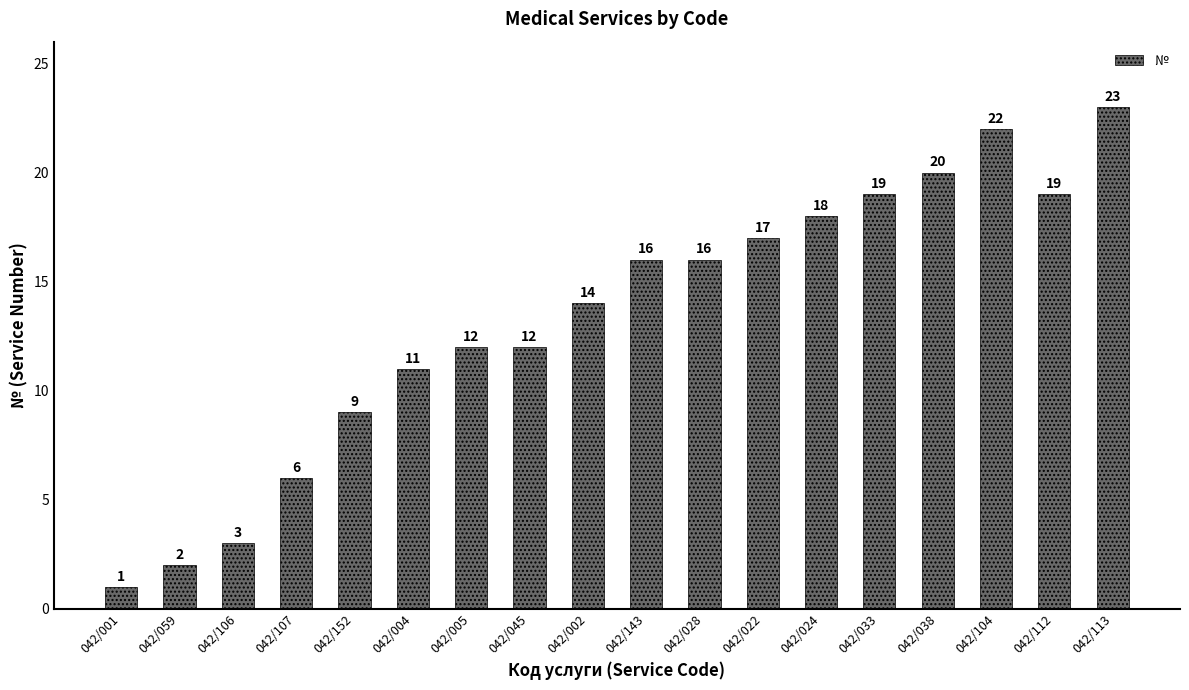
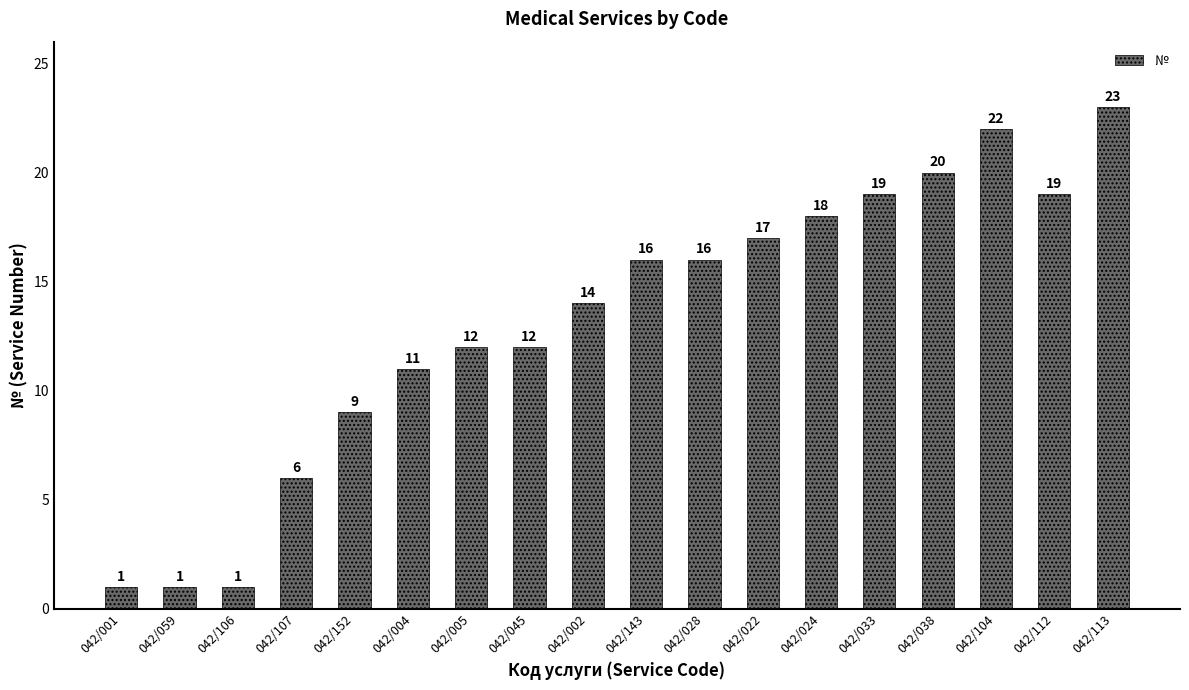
042/059: 2 -> 1
042/106: 3 -> 1
